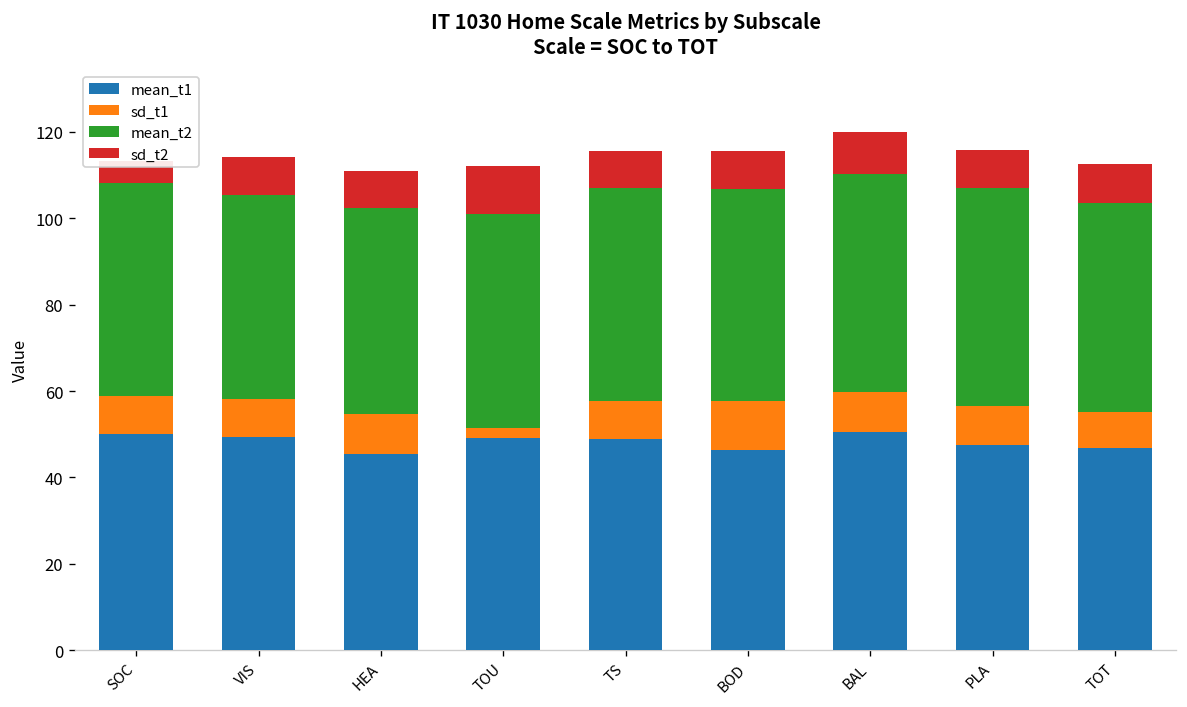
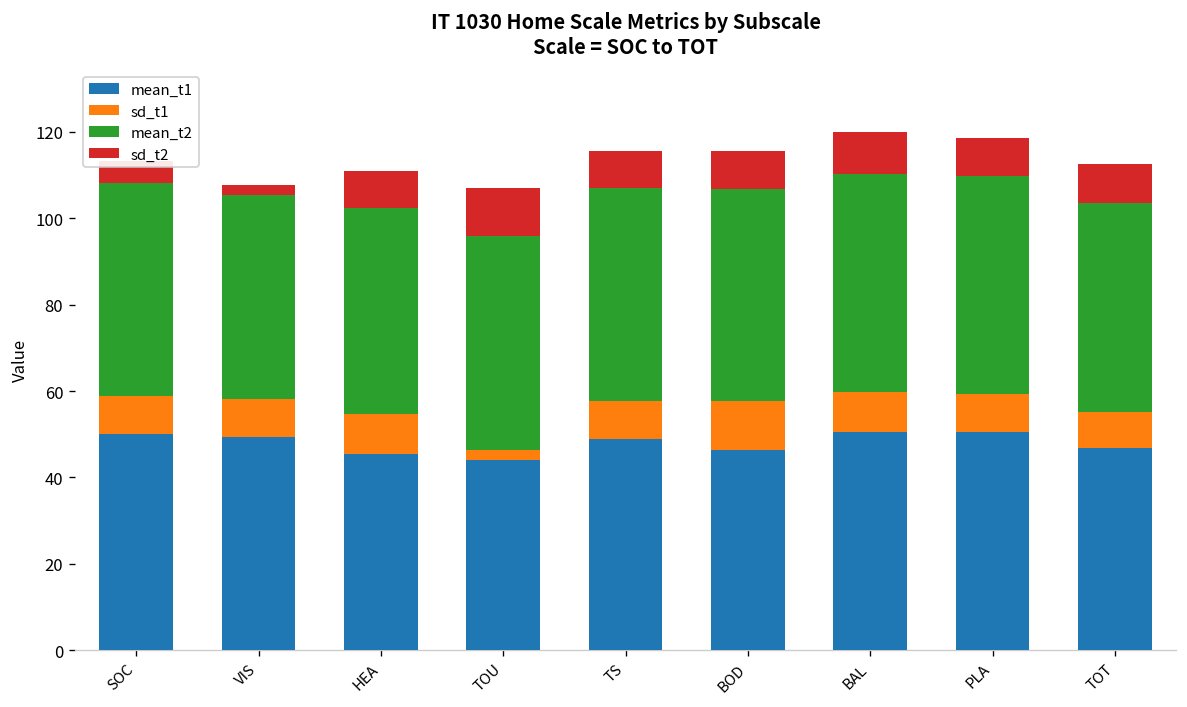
sd_t2, VIS: 9 -> 2
mean_t1, TOU: 49 -> 44
mean_t1, PLA: 48 -> 50
